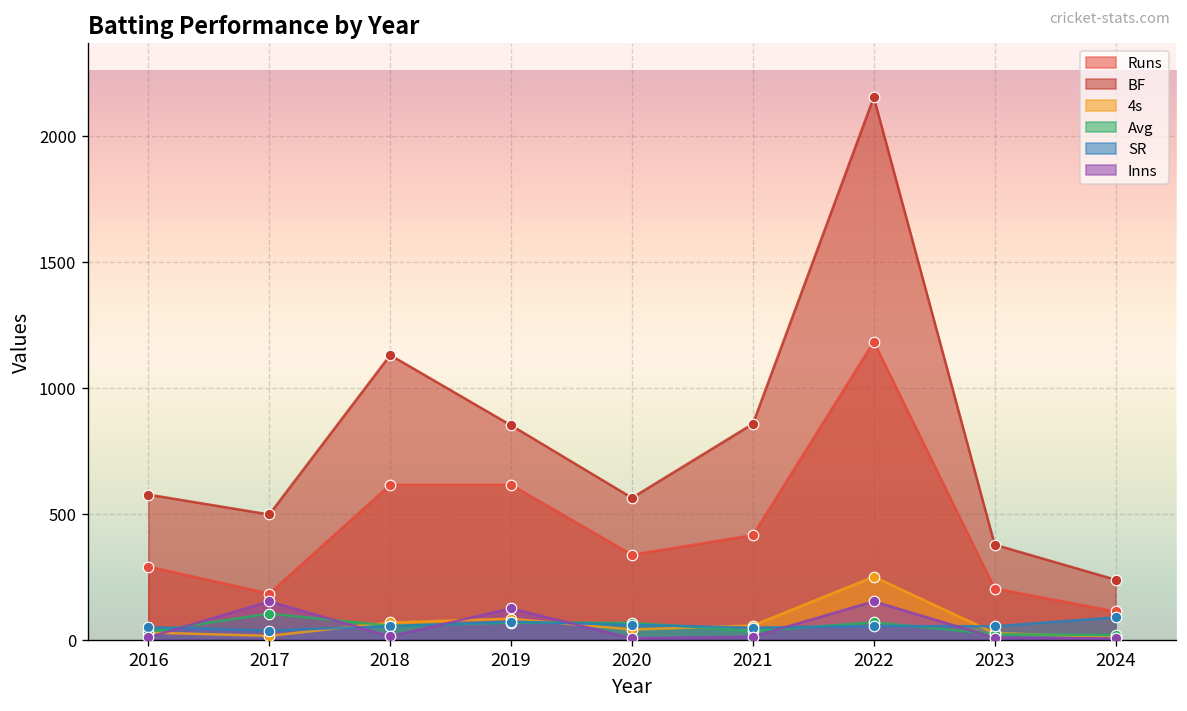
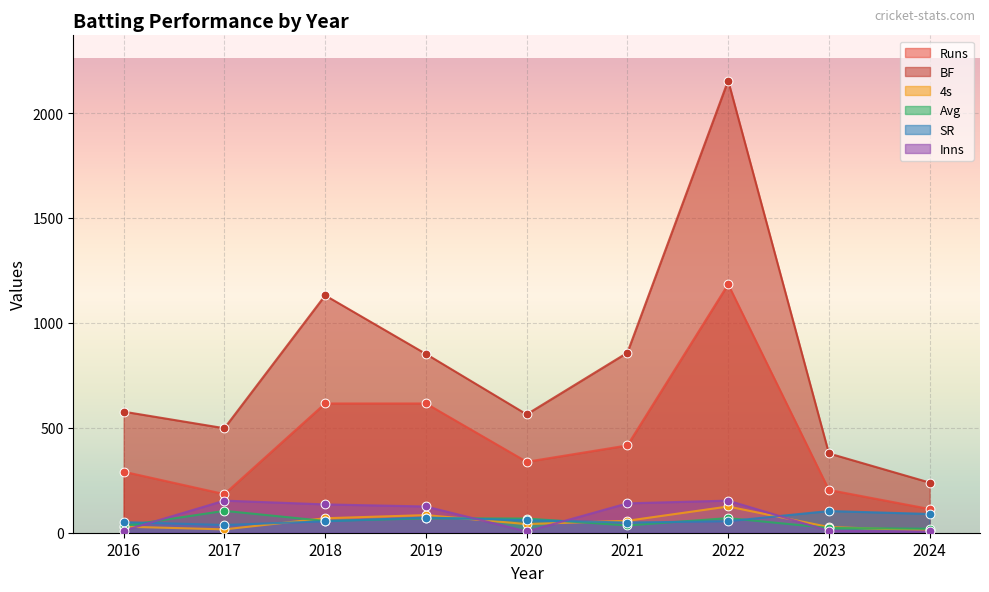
Inns, 2018: 10 -> 140
Inns, 2021: 10 -> 140
4s, 2022: 250 -> 130
SR, 2023: 50 -> 100
